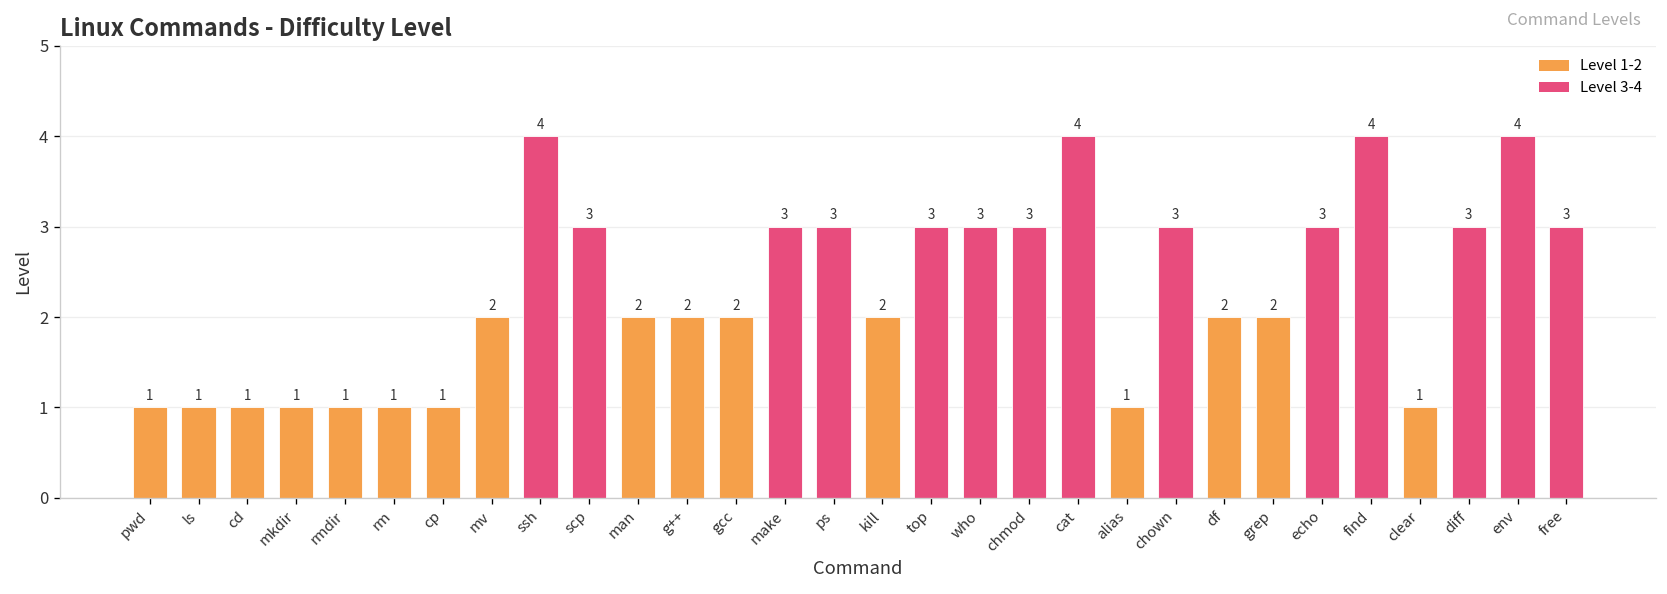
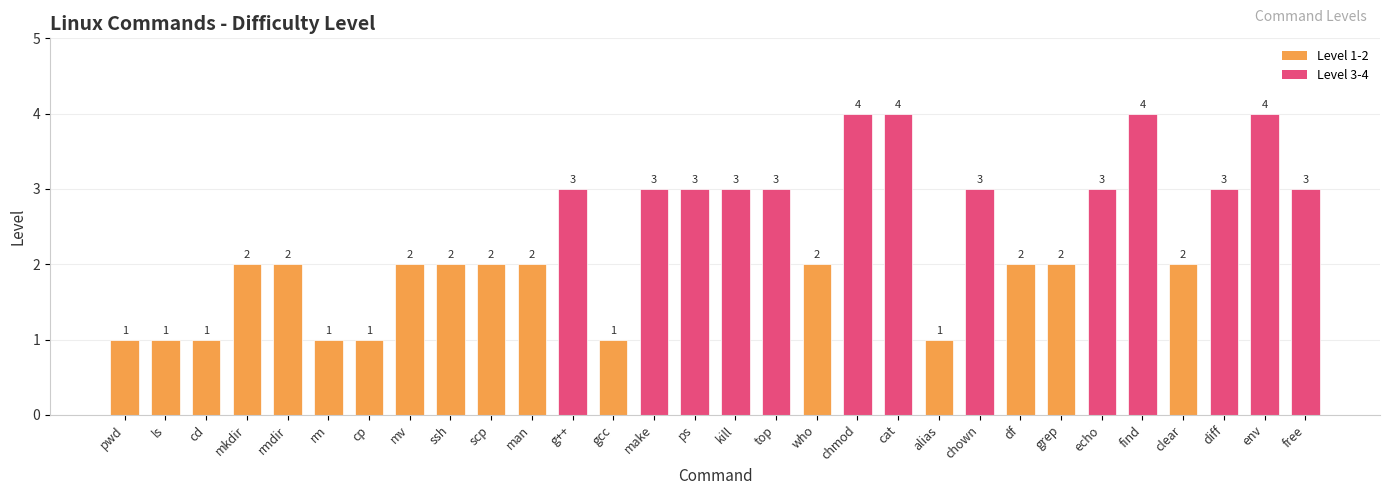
mkdir: 1 -> 2
rmdir: 1 -> 2
ssh: 4 -> 2
scp: 3 -> 2
g++: 2 -> 3
gcc: 2 -> 1
kill: 2 -> 3
who: 3 -> 2
chmod: 3 -> 4
clear: 1 -> 2
